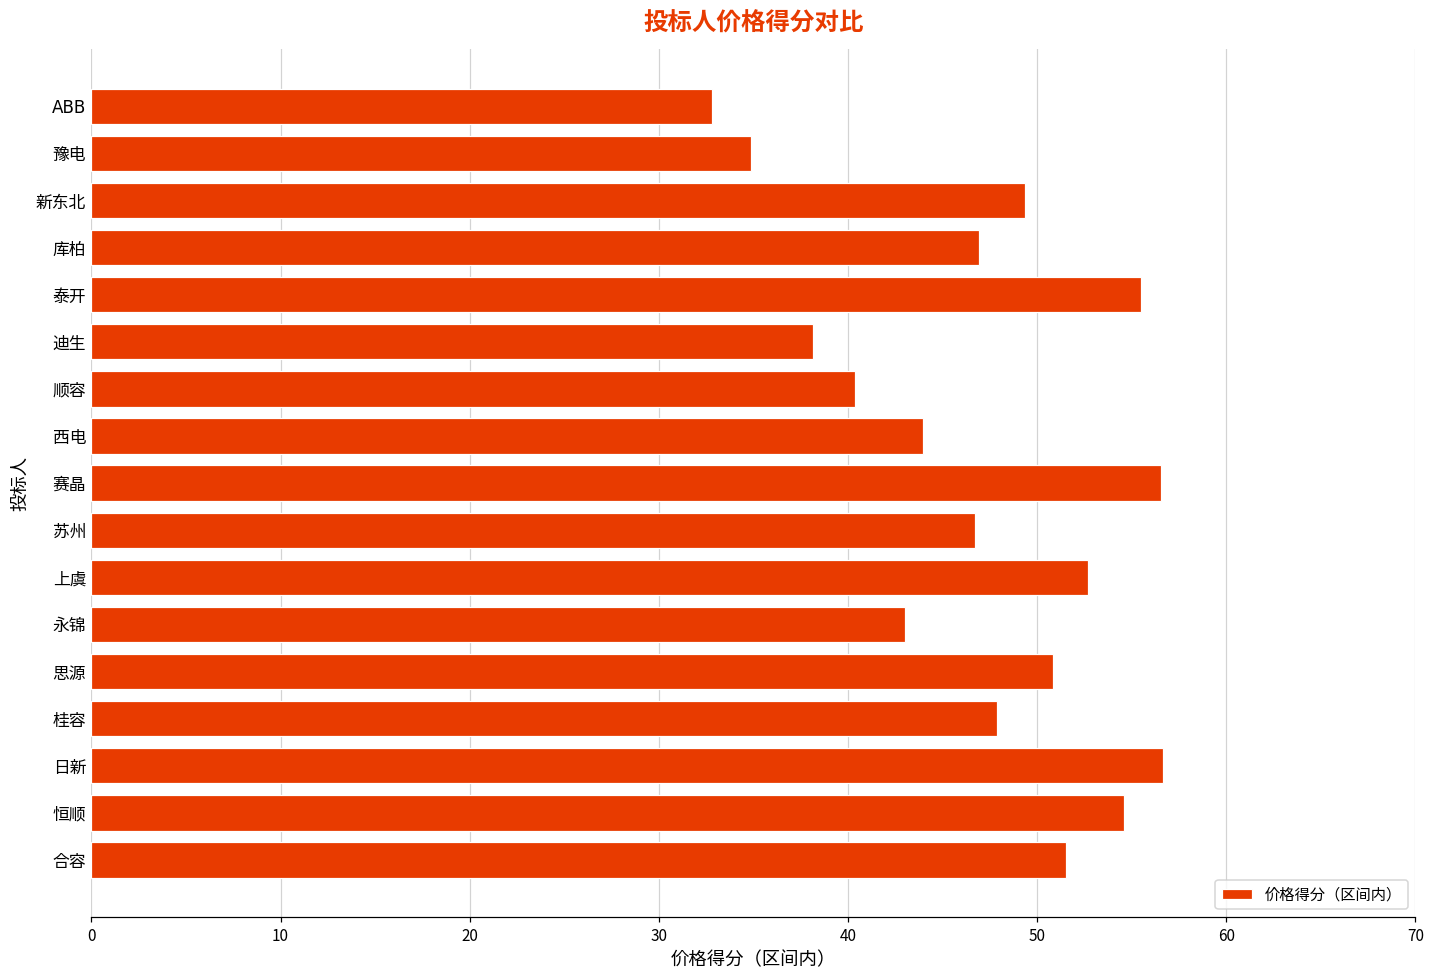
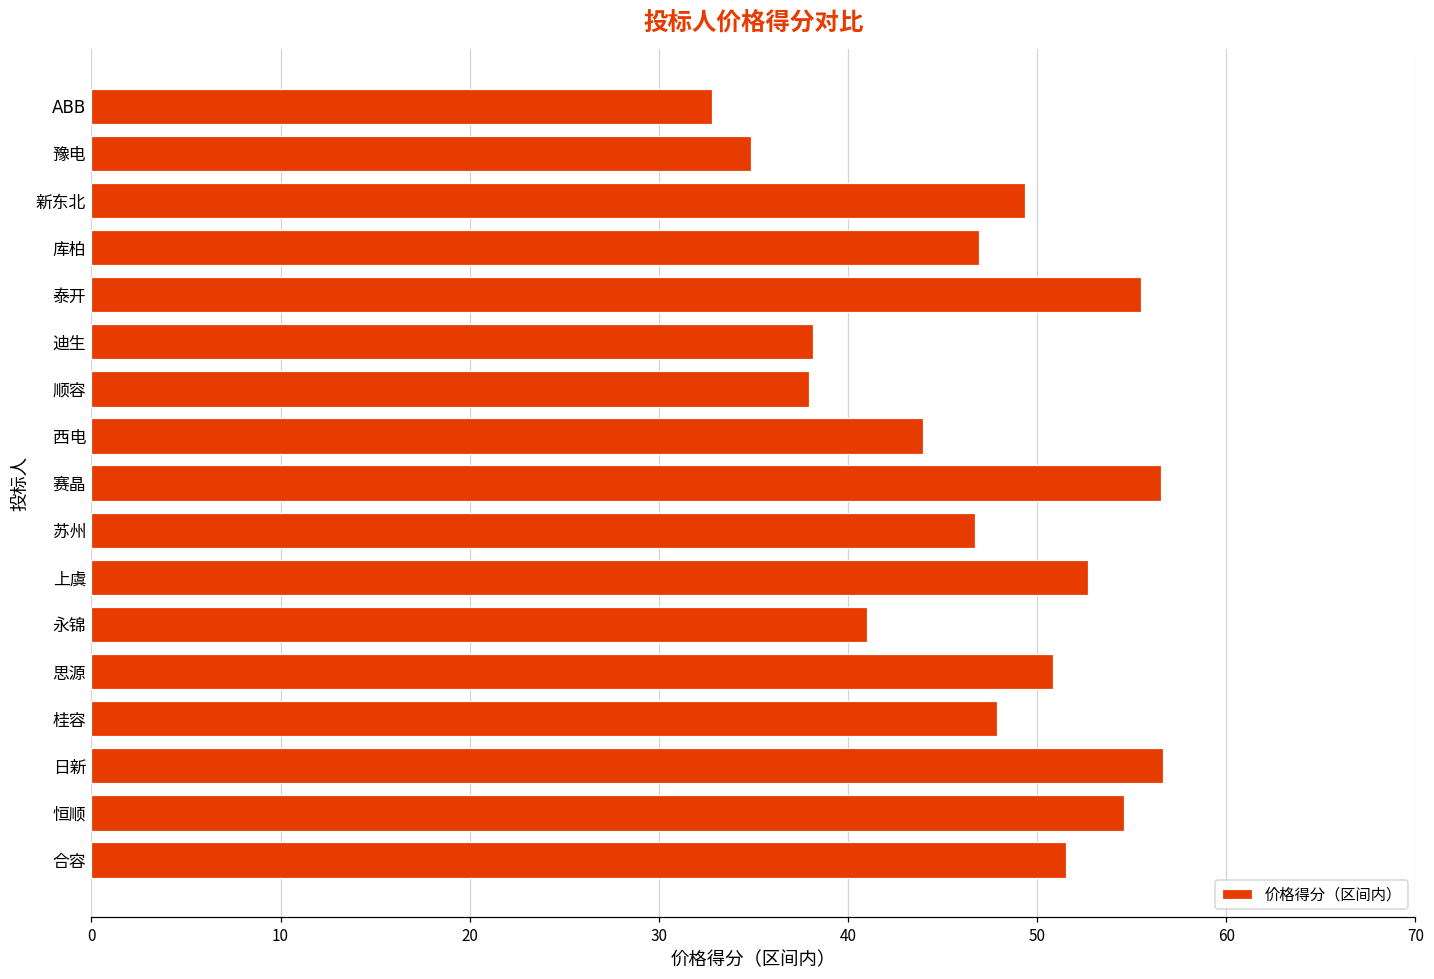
顺容: 40.4 -> 38.0
永锦: 43.0 -> 41.0
